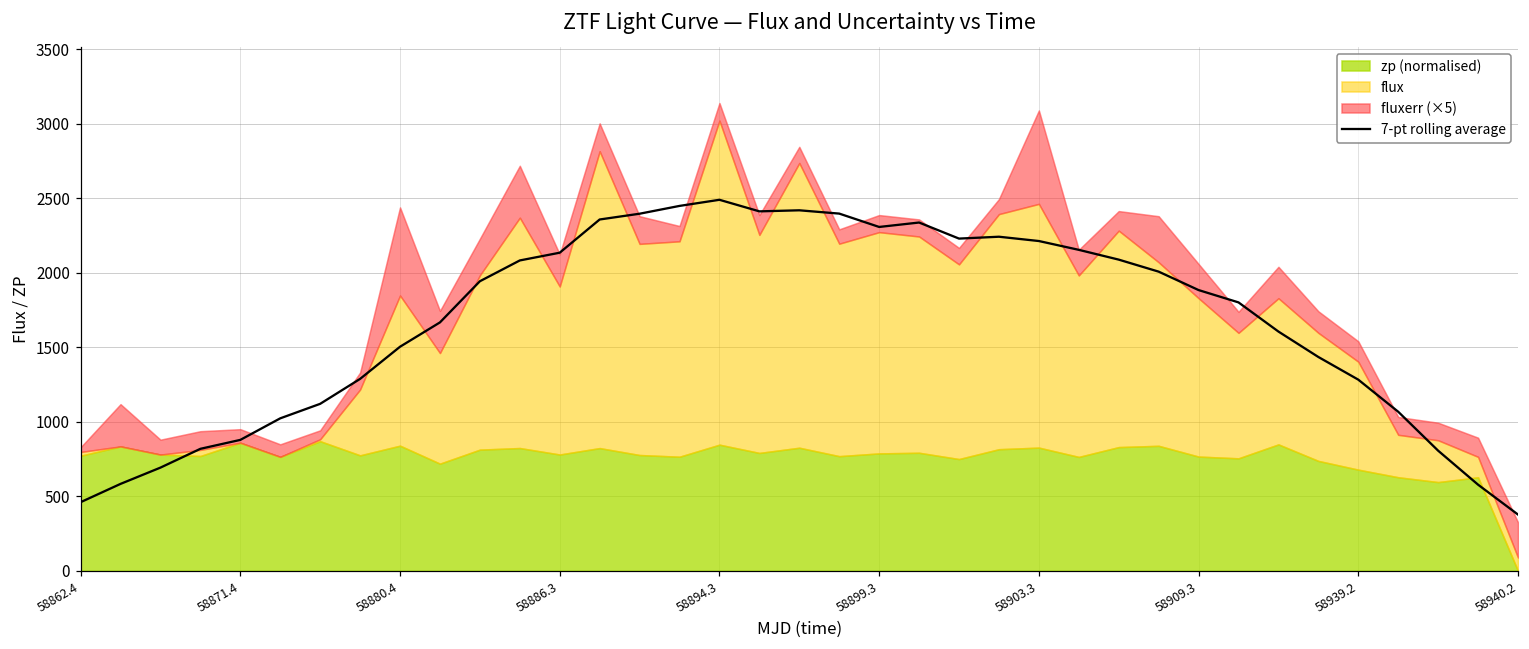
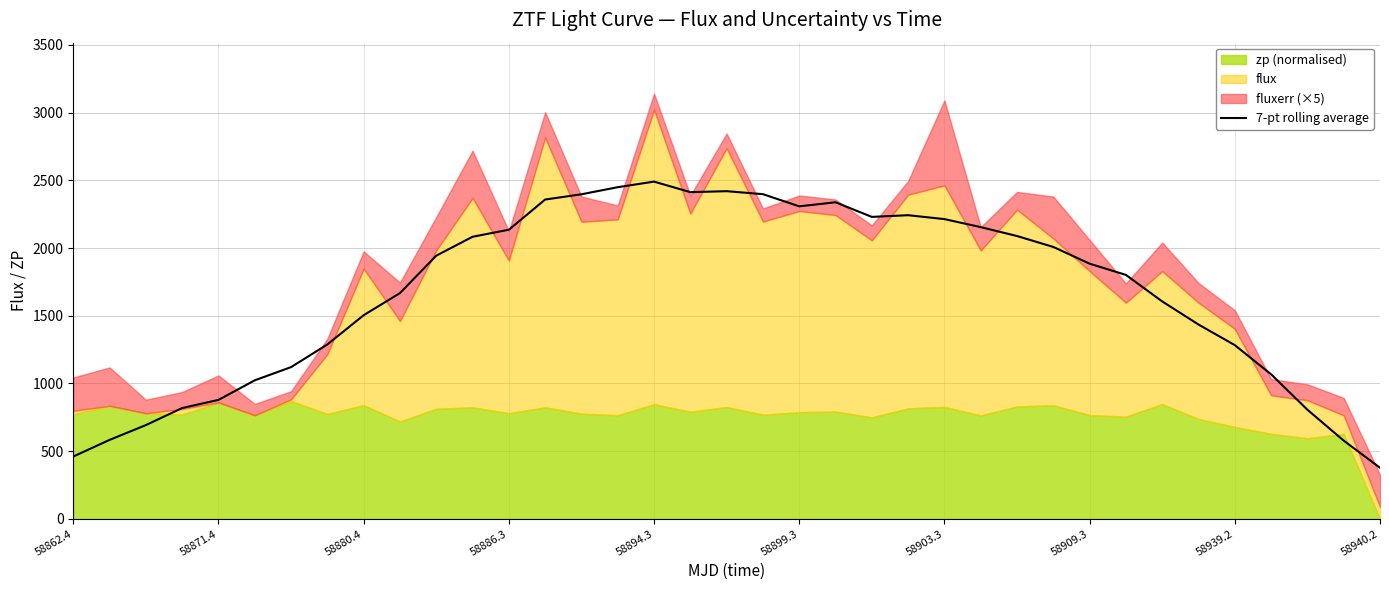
fluxerr (×5), 58862.4: 30 -> 250
fluxerr (×5), 58871.4: 90 -> 200
fluxerr (×5), 58880.4: 590 -> 130
